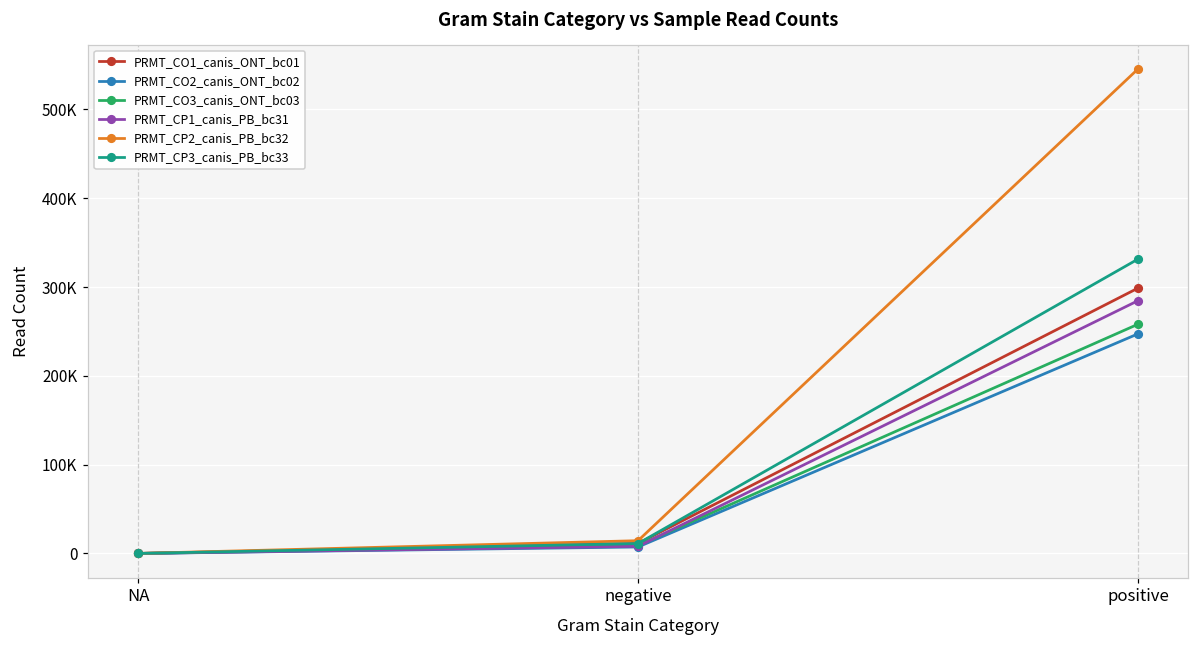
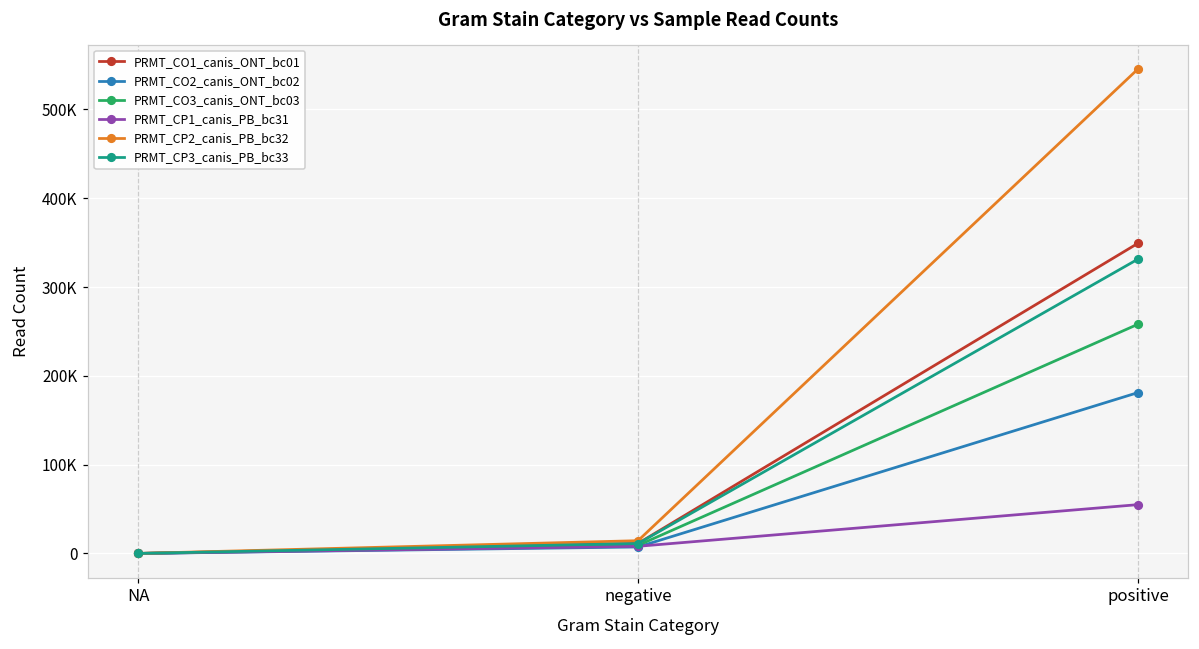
PRMT_CO1_canis_ONT_bc01, positive: 300000 -> 350000
PRMT_CO2_canis_ONT_bc02, positive: 250000 -> 180000
PRMT_CP1_canis_PB_bc31, positive: 280000 -> 50000
